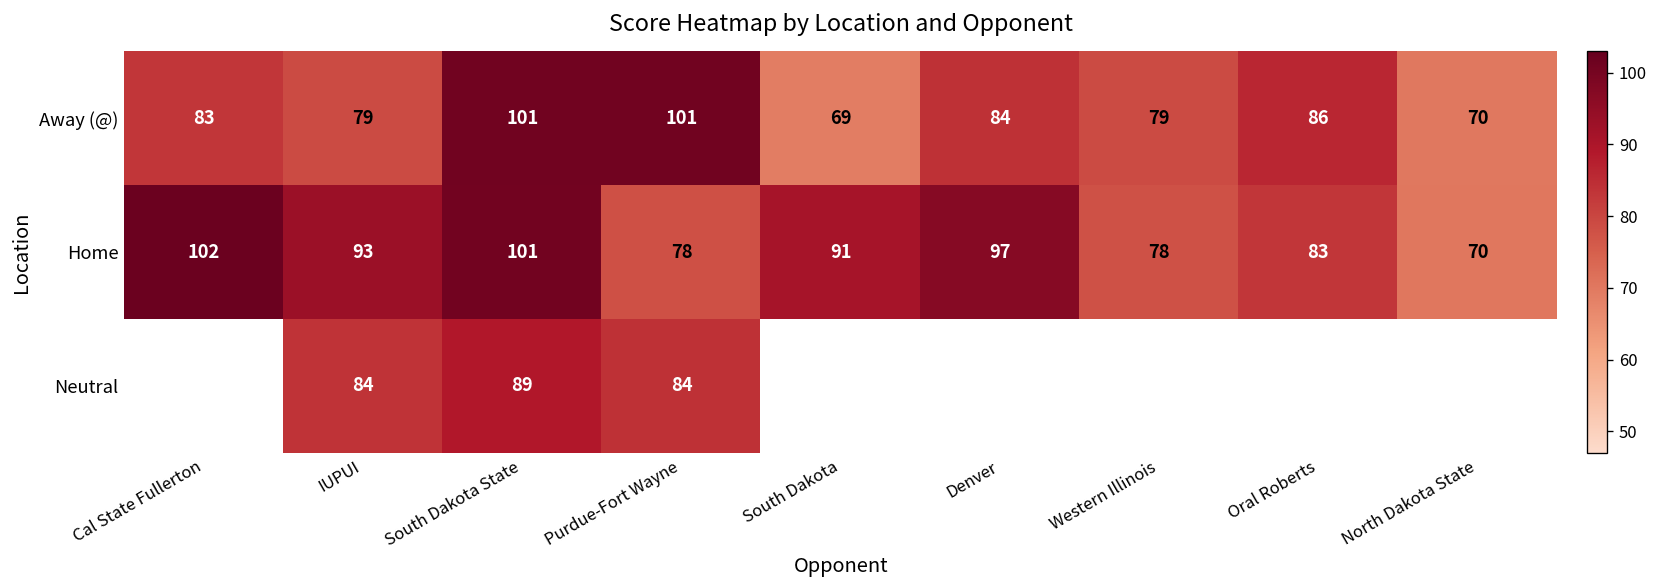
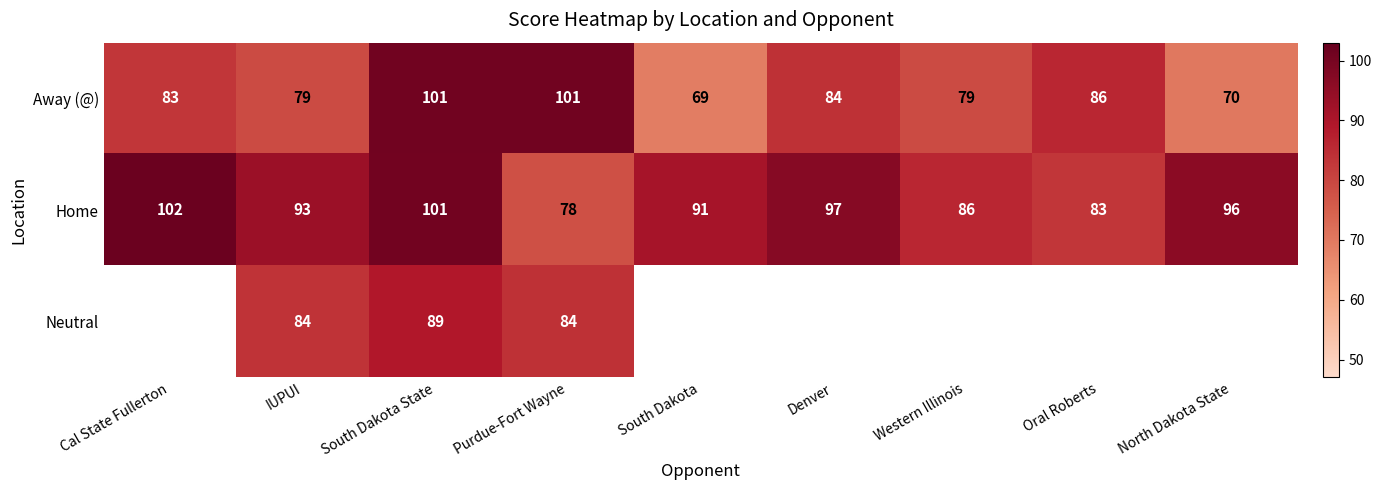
Home, Western Illinois: 78 -> 86
Home, North Dakota State: 70 -> 96
